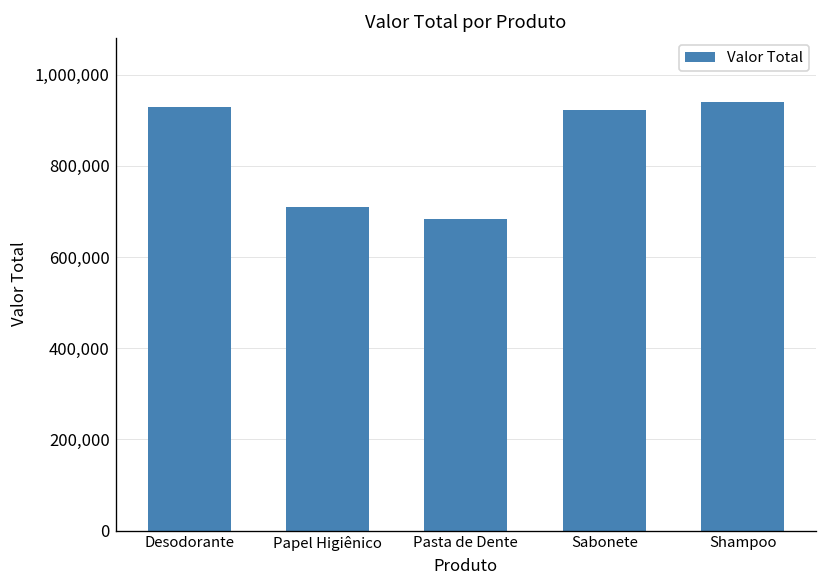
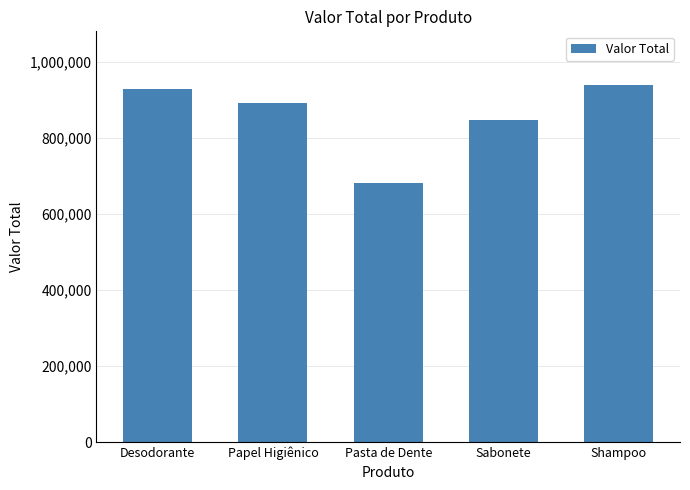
Papel Higiênico: 710,000 -> 890,000
Sabonete: 920,000 -> 850,000
